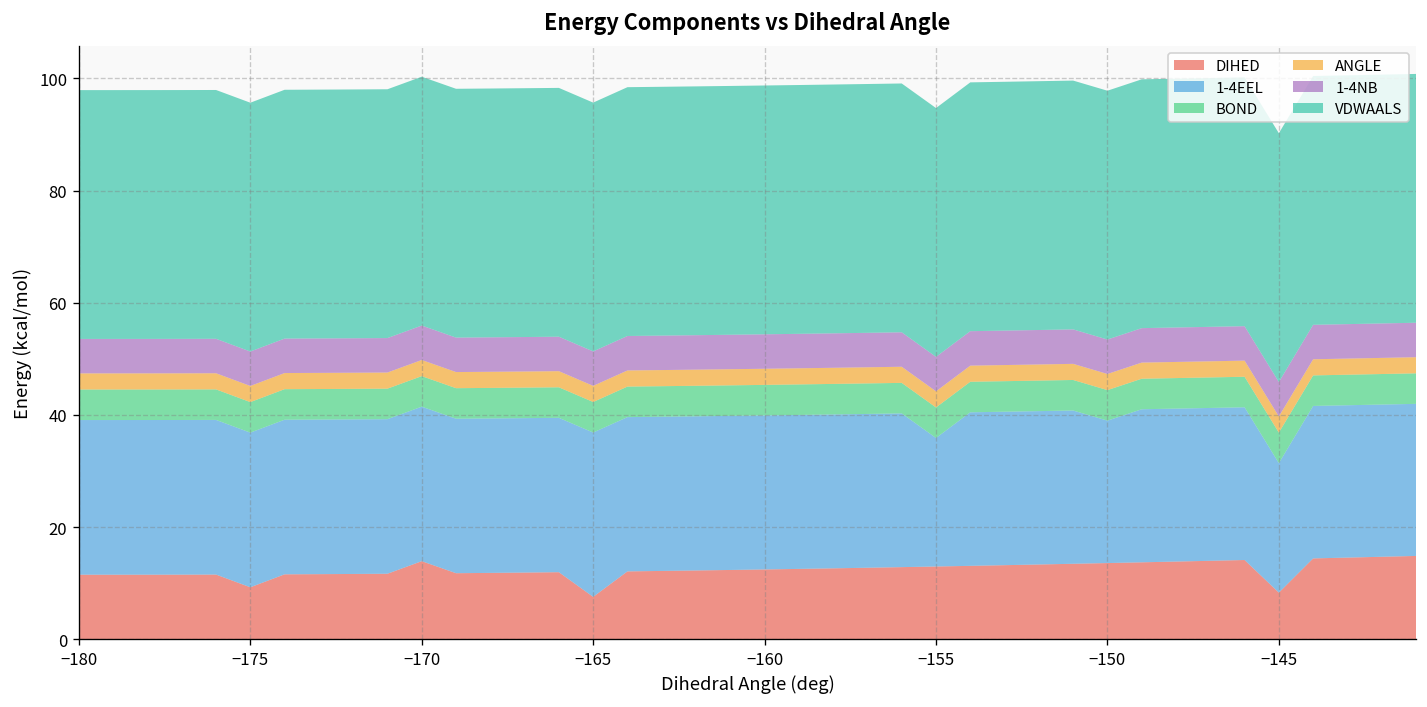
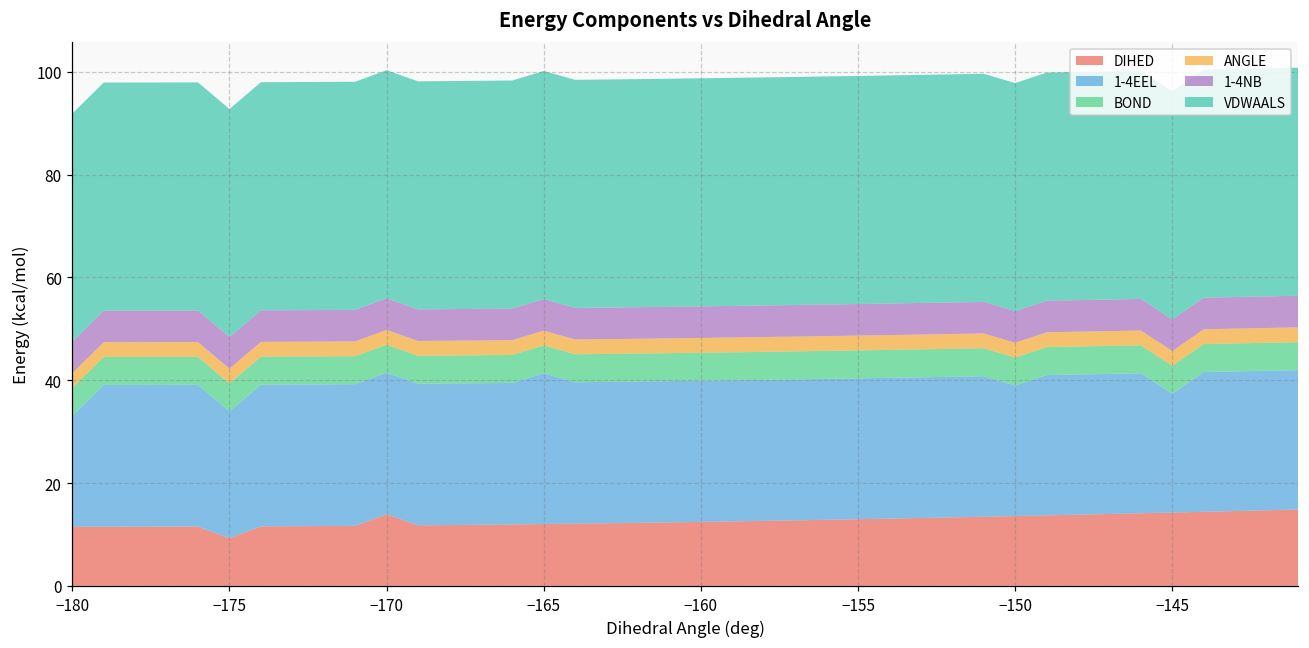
1-4EEL, −180: 28 -> 22
1-4EEL, −175: 28 -> 25
DIHED, −165: 8 -> 12
1-4EEL, −155: 23 -> 27
DIHED, −145: 8 -> 14
